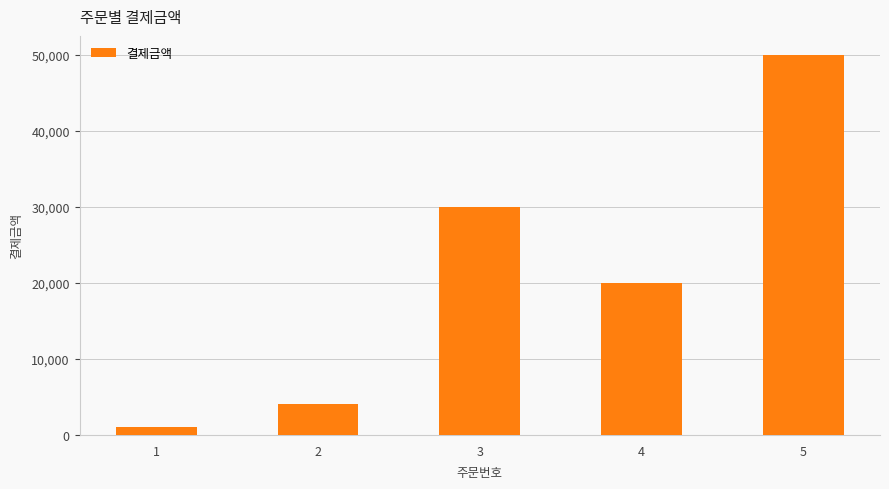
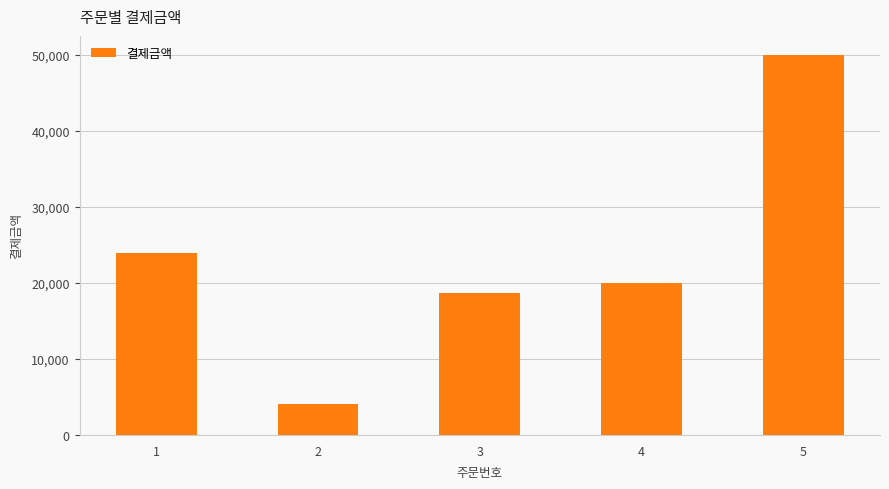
1: 1,000 -> 24,000
3: 30,000 -> 19,000
